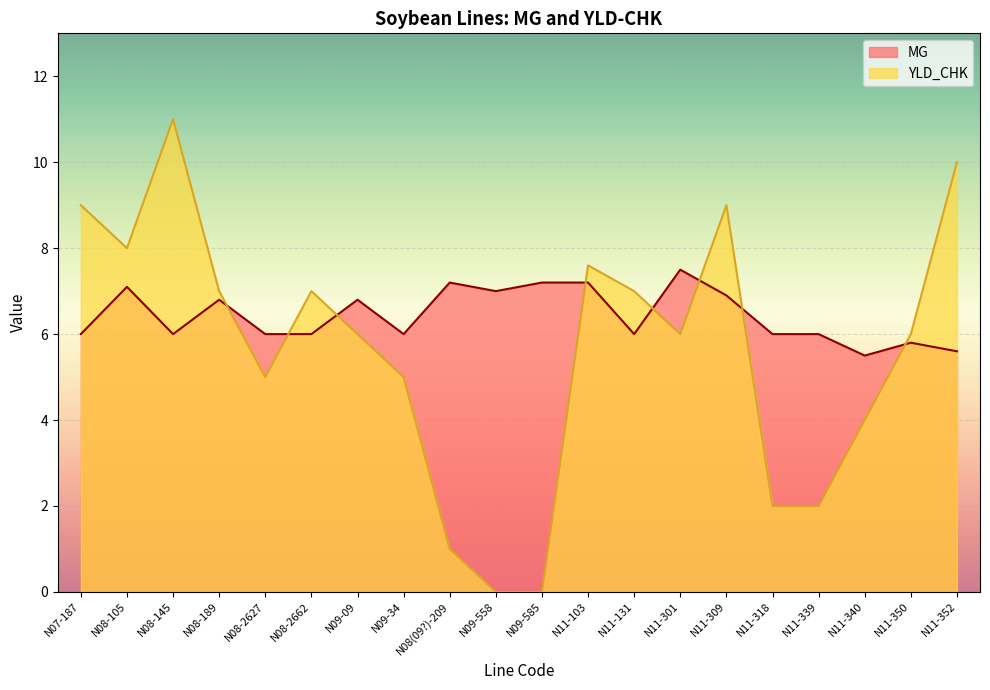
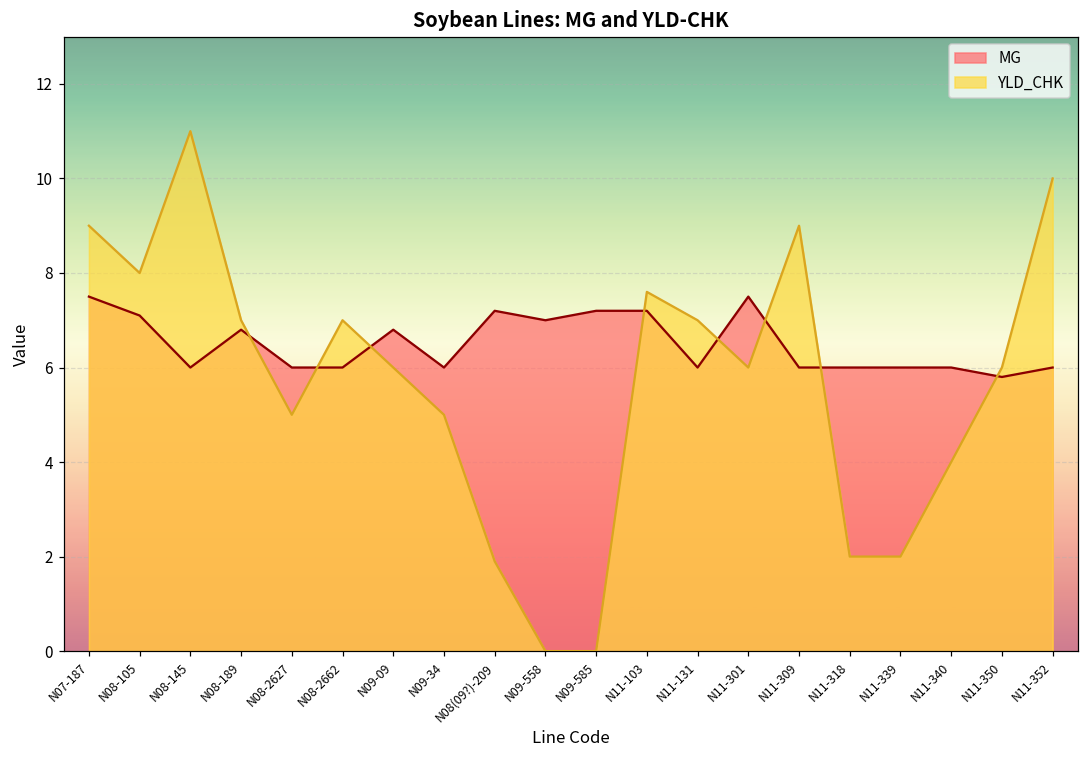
MG, N07-187: 6.0 -> 7.5
YLD_CHK, N08(09?)-209: 1.0 -> 1.9
MG, N11-309: 6.9 -> 6.0
MG, N11-340: 5.5 -> 6.0
MG, N11-352: 5.6 -> 6.0
